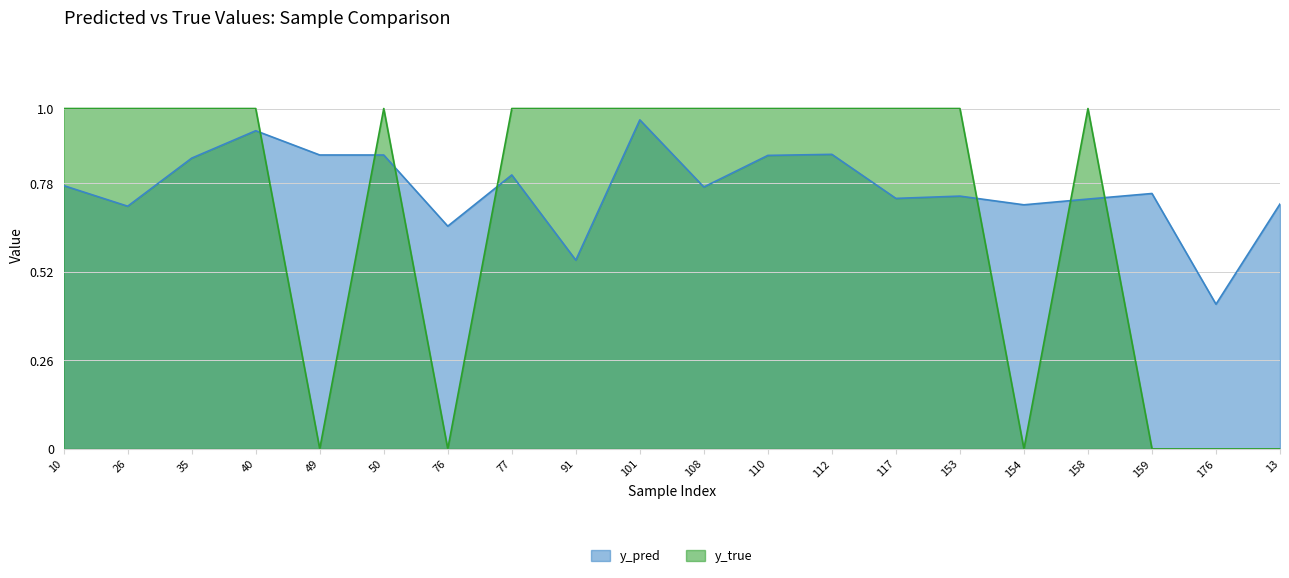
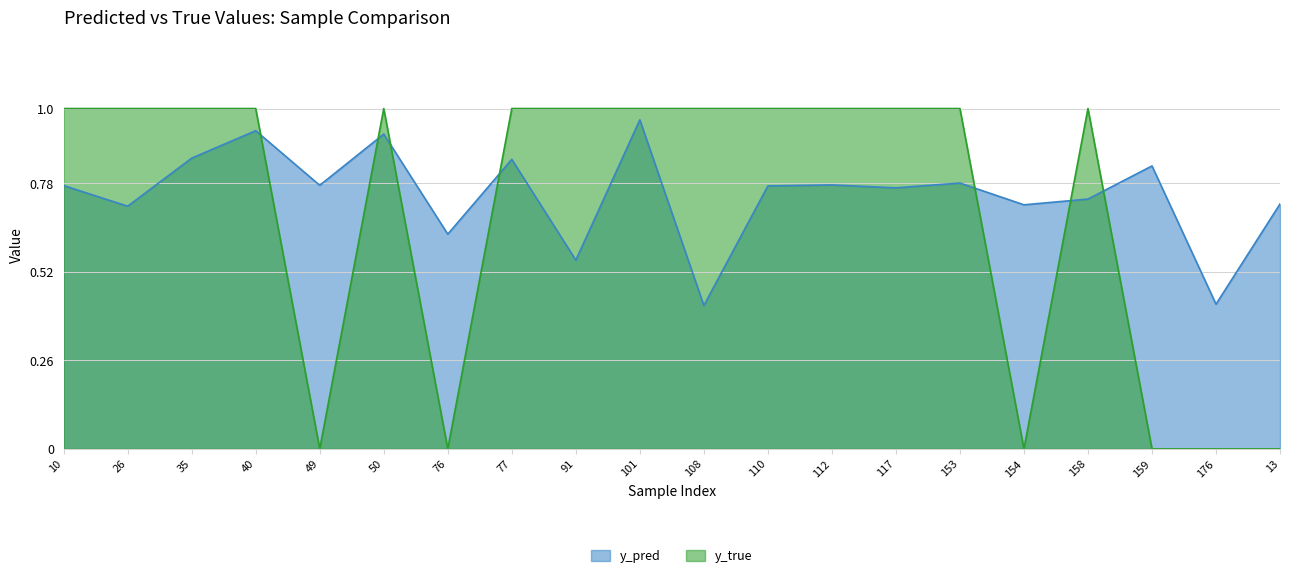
y_pred, 49: 0.86 -> 0.77
y_pred, 50: 0.86 -> 0.92
y_pred, 76: 0.65 -> 0.63
y_pred, 77: 0.80 -> 0.85
y_pred, 108: 0.77 -> 0.42
y_pred, 110: 0.86 -> 0.77
y_pred, 112: 0.87 -> 0.78
y_pred, 117: 0.74 -> 0.77
y_pred, 153: 0.74 -> 0.78
y_pred, 159: 0.75 -> 0.83
